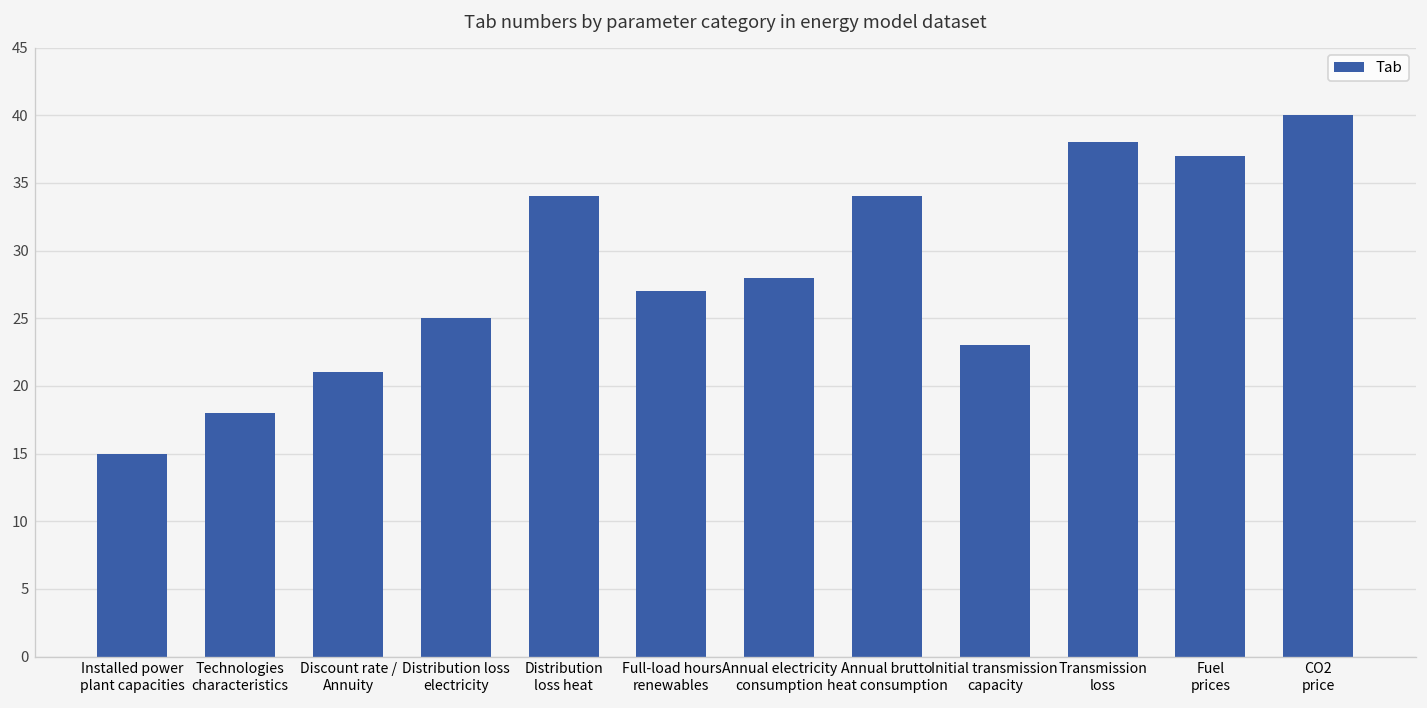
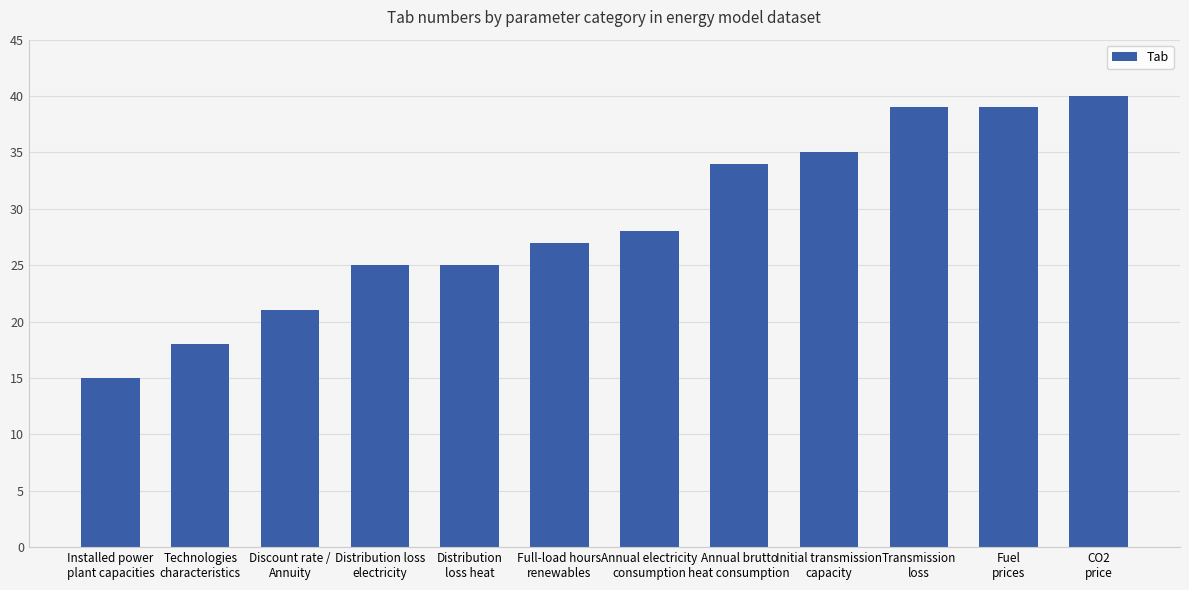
Distribution loss heat: 34 -> 25
Initial transmission capacity: 23 -> 35
Transmission loss: 38 -> 39
Fuel prices: 37 -> 39
